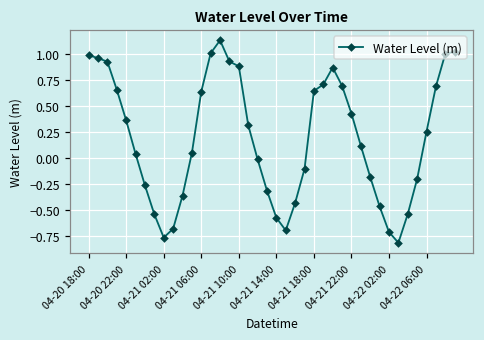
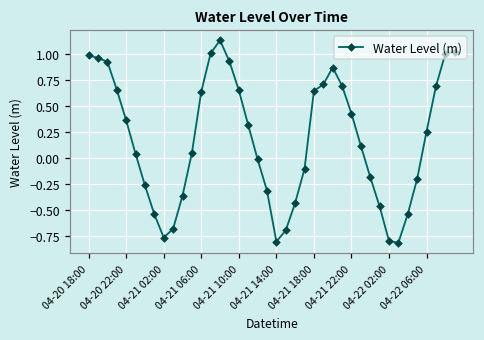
04-21 10:00: 0.9 -> 0.7
04-21 14:00: -0.6 -> -0.8
04-22 02:00: -0.7 -> -0.8
